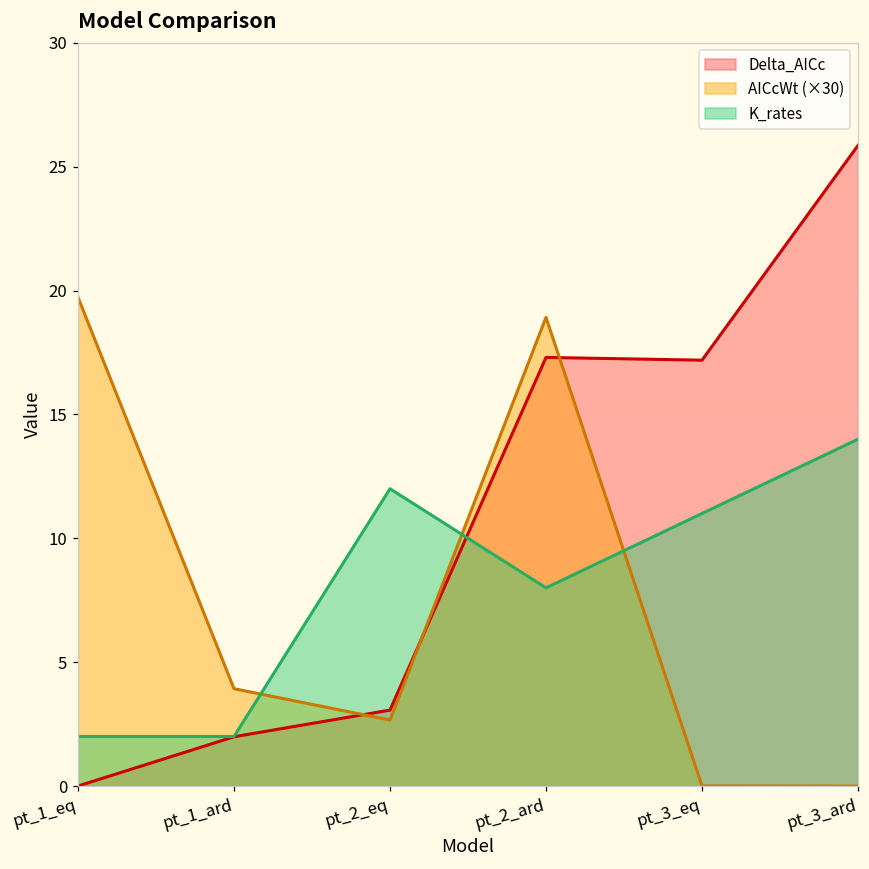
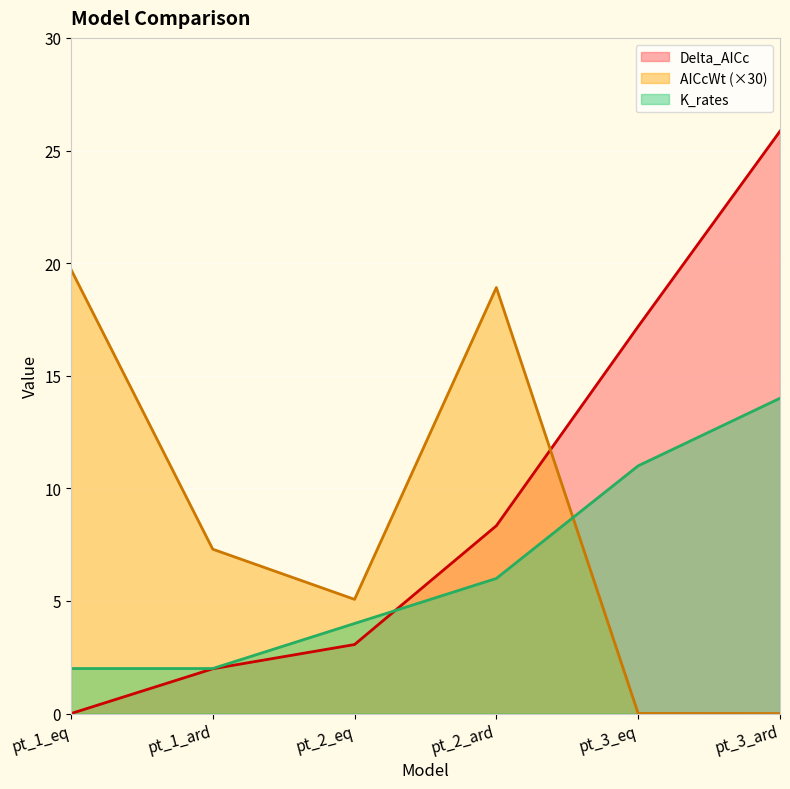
AICcWt (×30), pt_1_ard: 3.9 -> 7.3
AICcWt (×30), pt_2_eq: 2.7 -> 5.1
K_rates, pt_2_eq: 12 -> 4
Delta_AICc, pt_2_ard: 17.3 -> 8.3
K_rates, pt_2_ard: 8 -> 6
